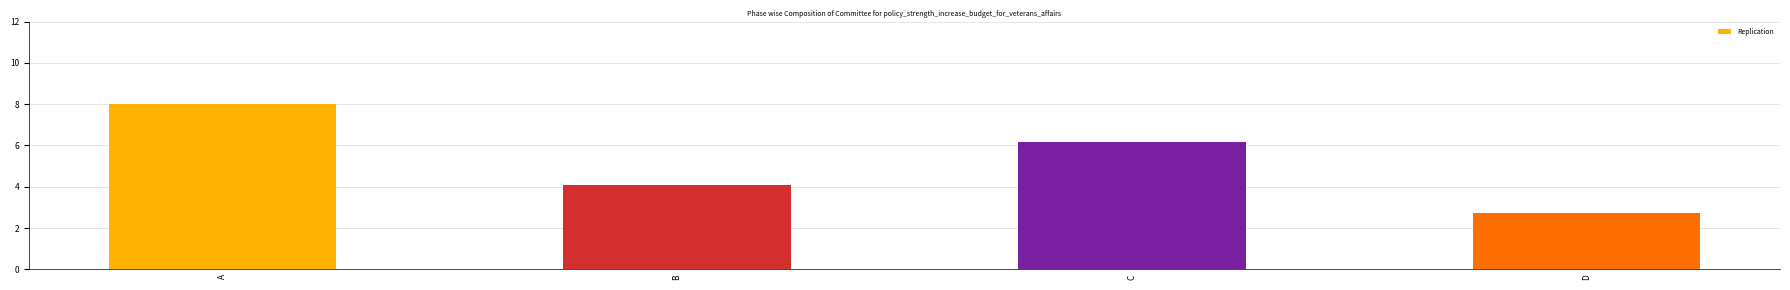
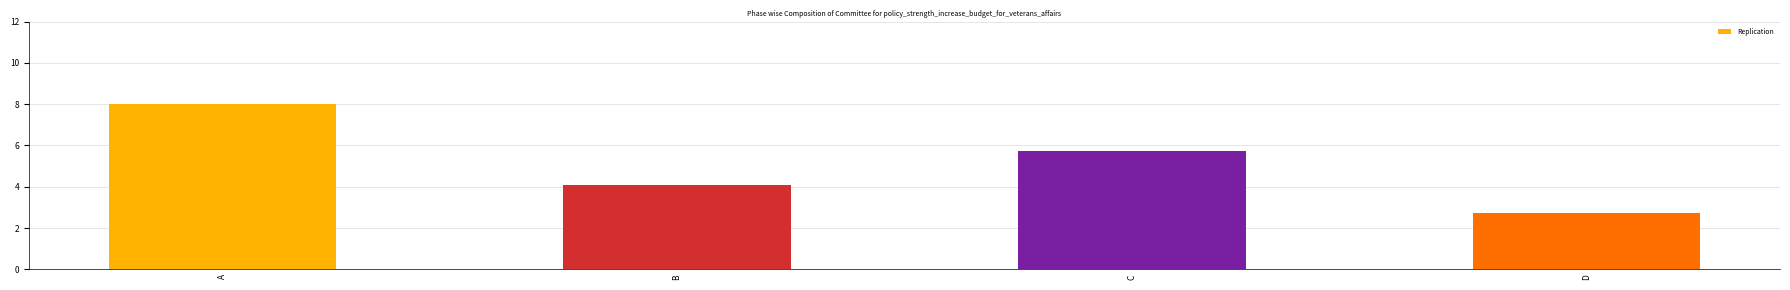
C: 6.2 -> 5.8
